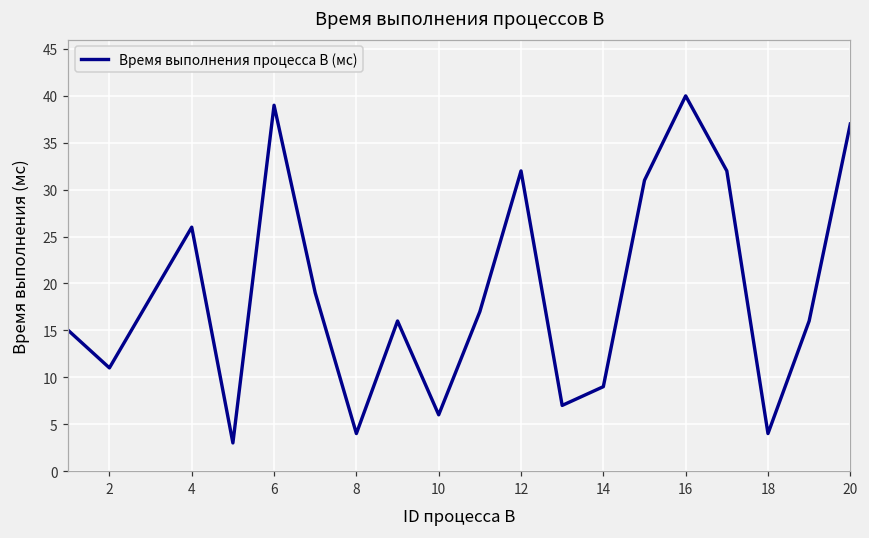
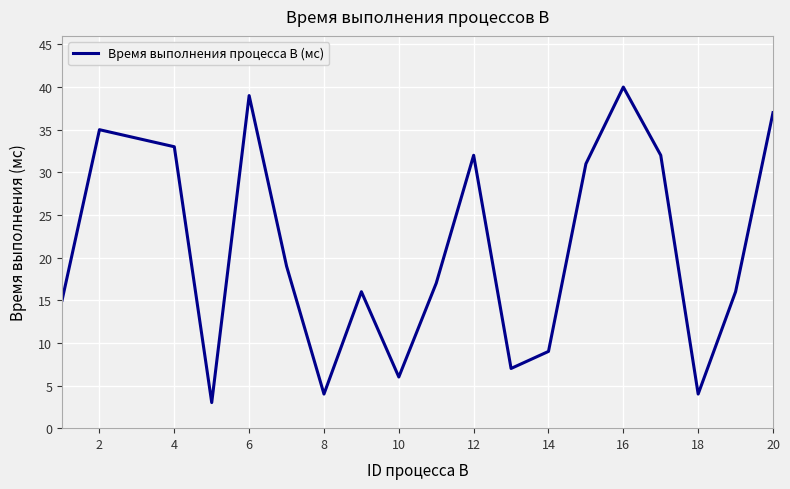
2: 11 -> 35
4: 26 -> 33
